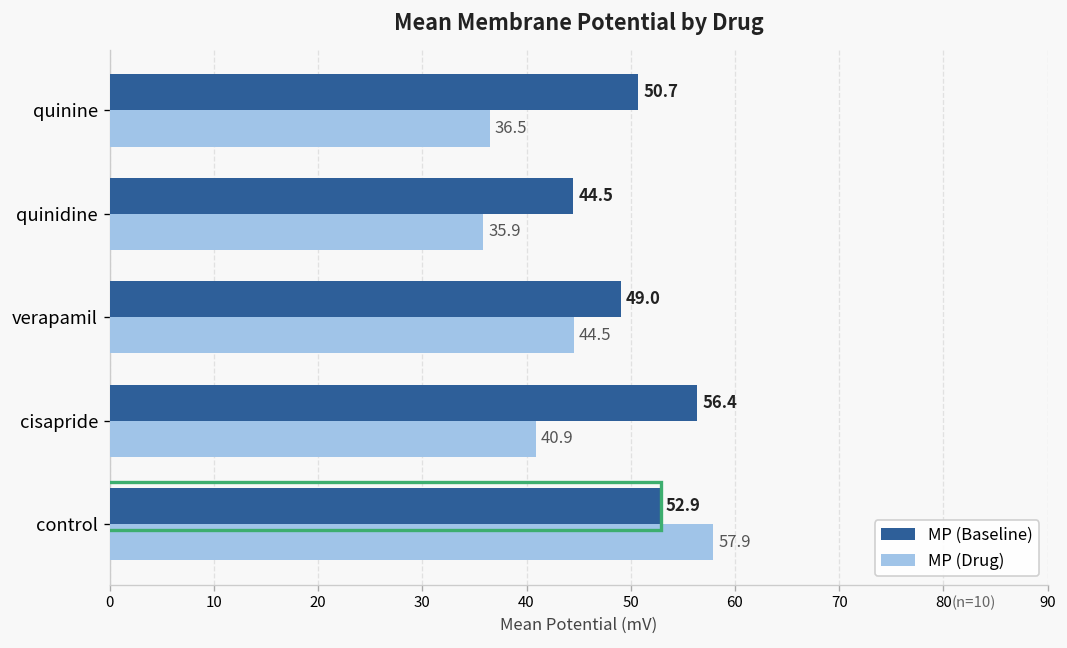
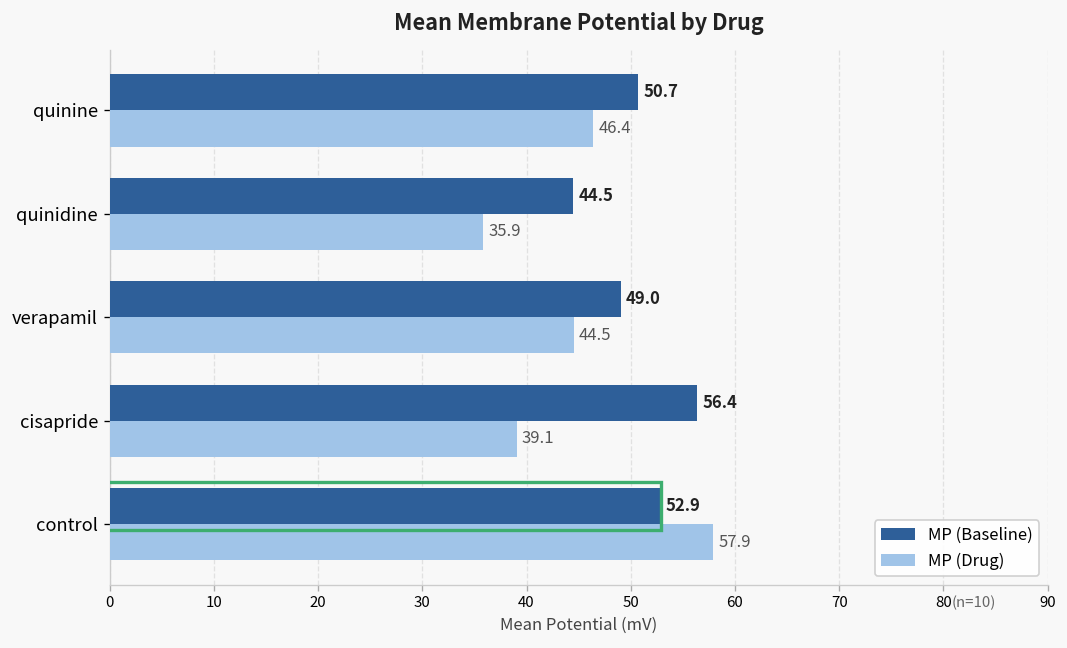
MP (Drug), quinine: 36.5 -> 46.4
MP (Drug), cisapride: 40.9 -> 39.1
